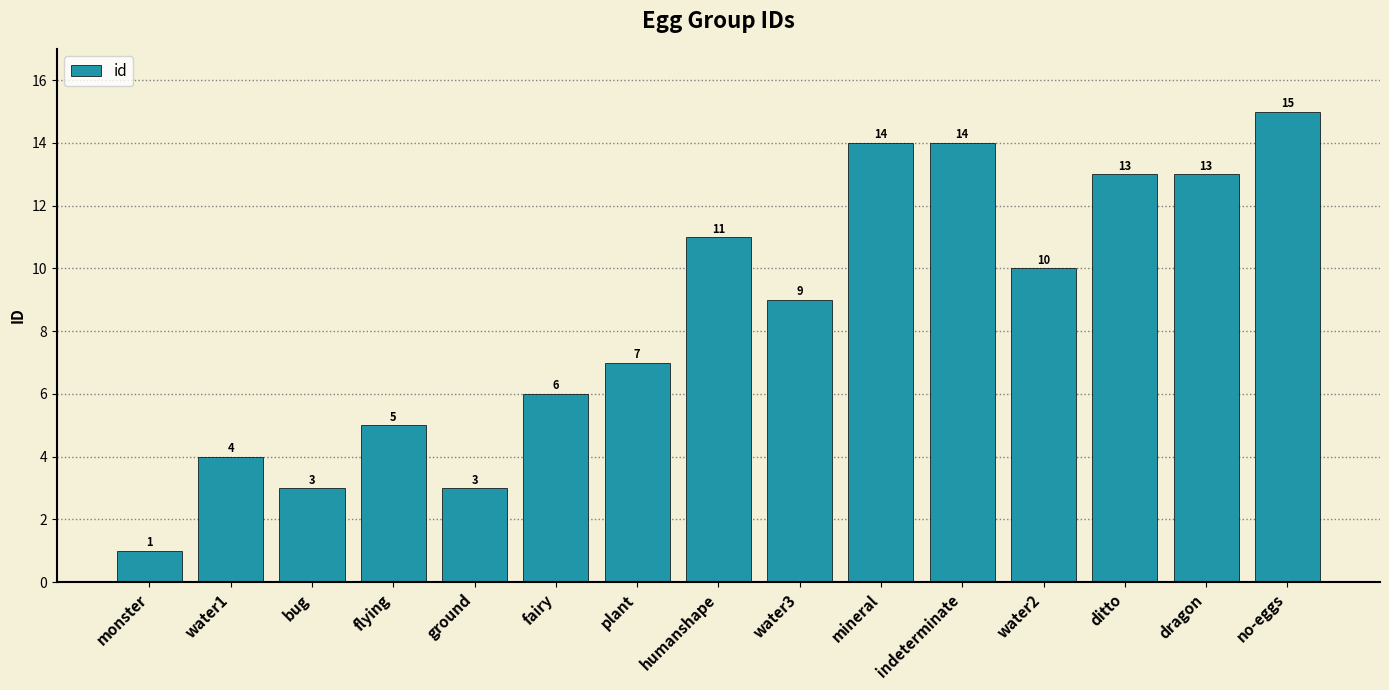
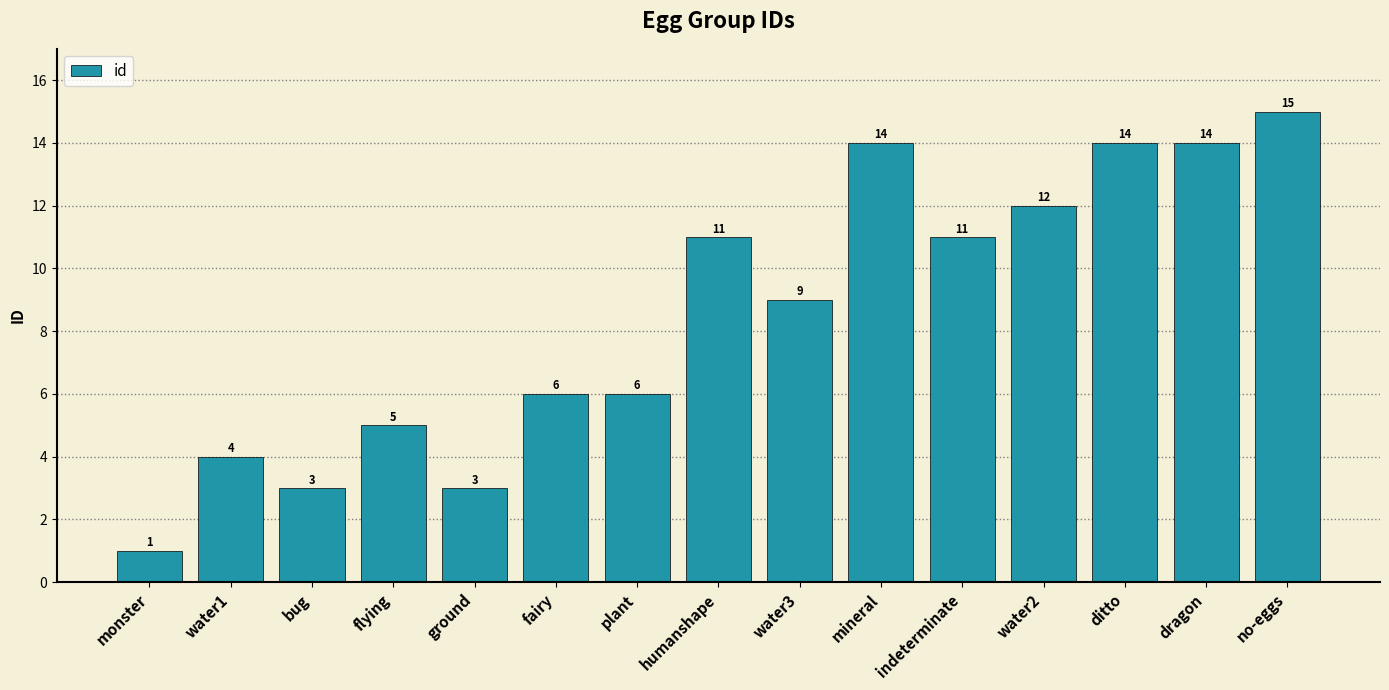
plant: 7 -> 6
indeterminate: 14 -> 11
water2: 10 -> 12
ditto: 13 -> 14
dragon: 13 -> 14
